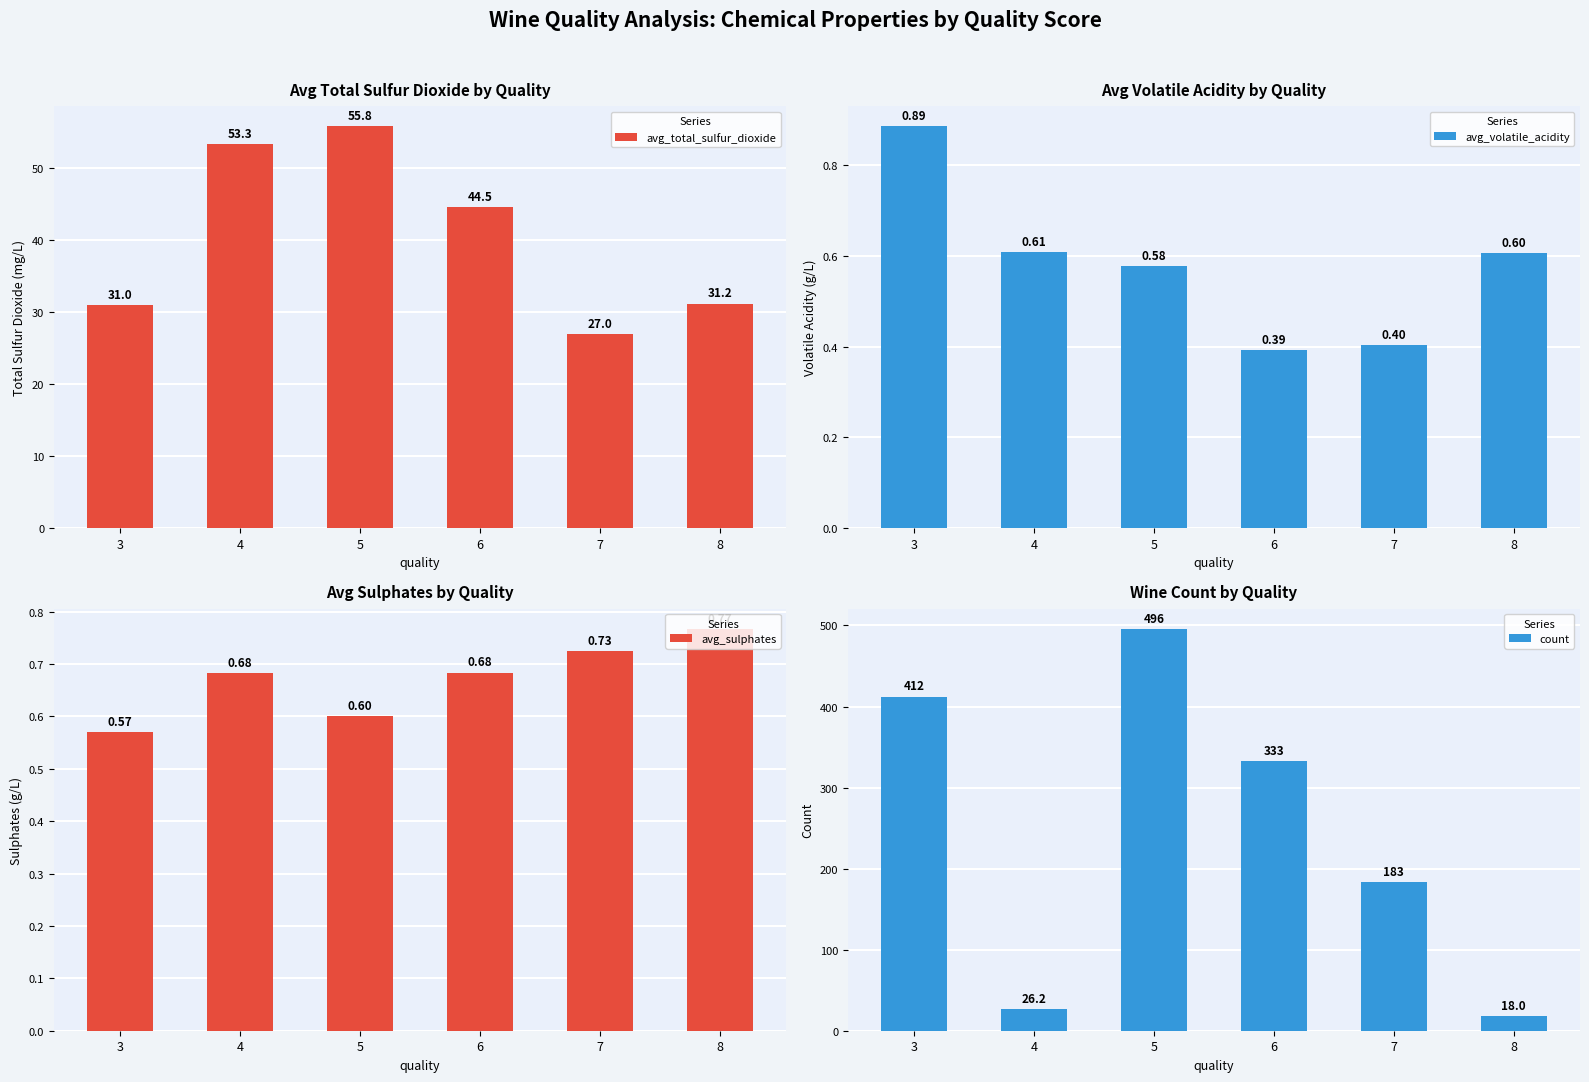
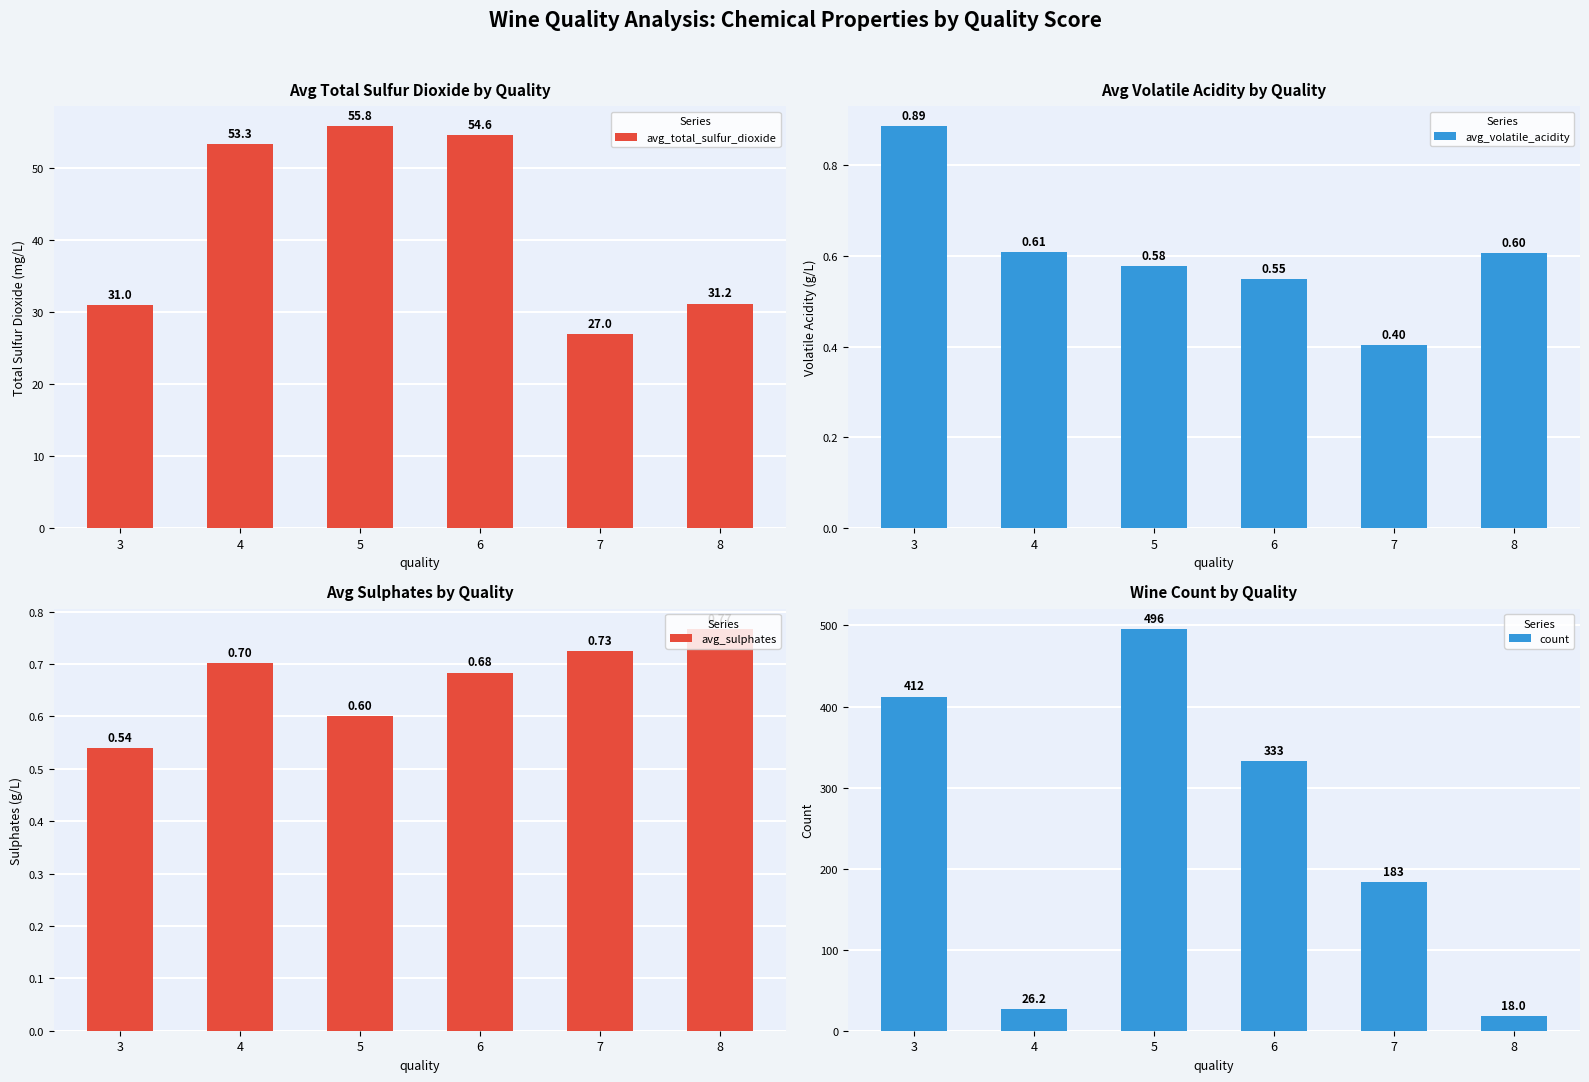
Avg Total Sulfur Dioxide by Quality, 6: 44.5 -> 54.6
Avg Volatile Acidity by Quality, 6: 0.39 -> 0.55
Avg Sulphates by Quality, 3: 0.57 -> 0.54
Avg Sulphates by Quality, 4: 0.68 -> 0.70
